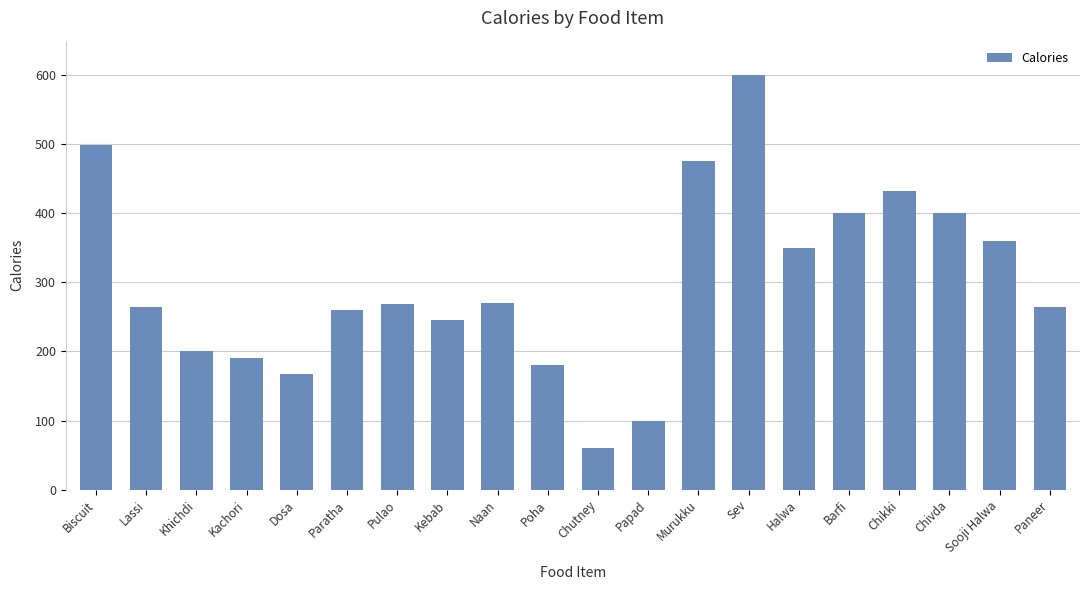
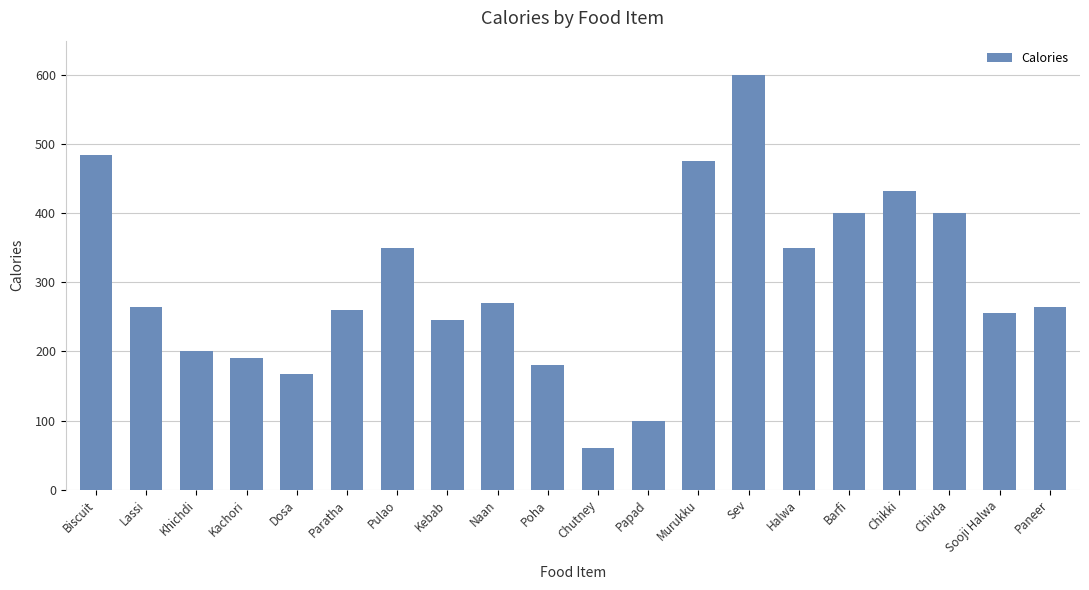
Biscuit: 500 -> 490
Pulao: 270 -> 350
Sooji Halwa: 360 -> 260
